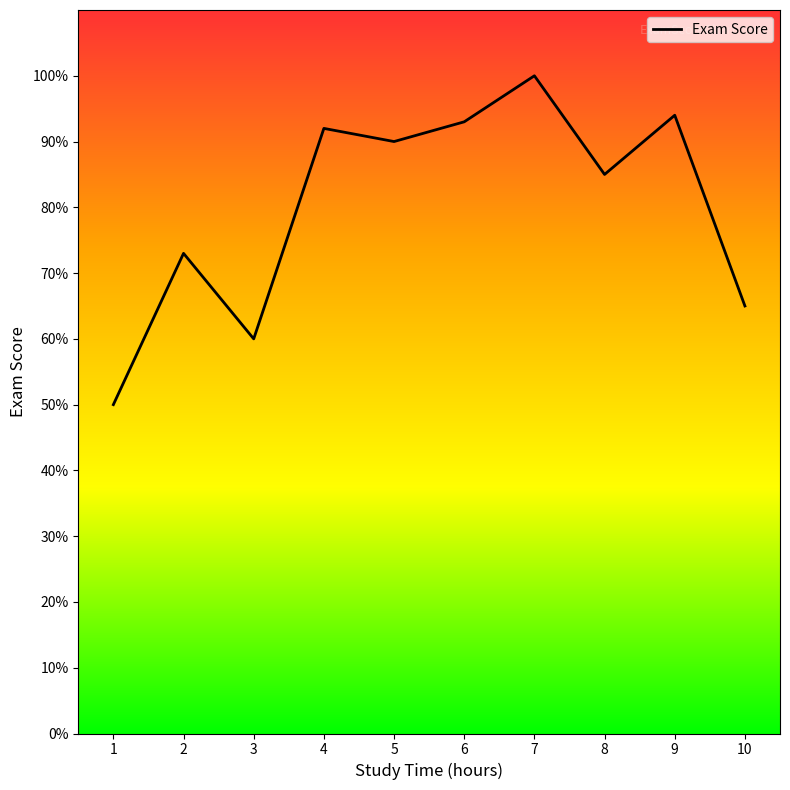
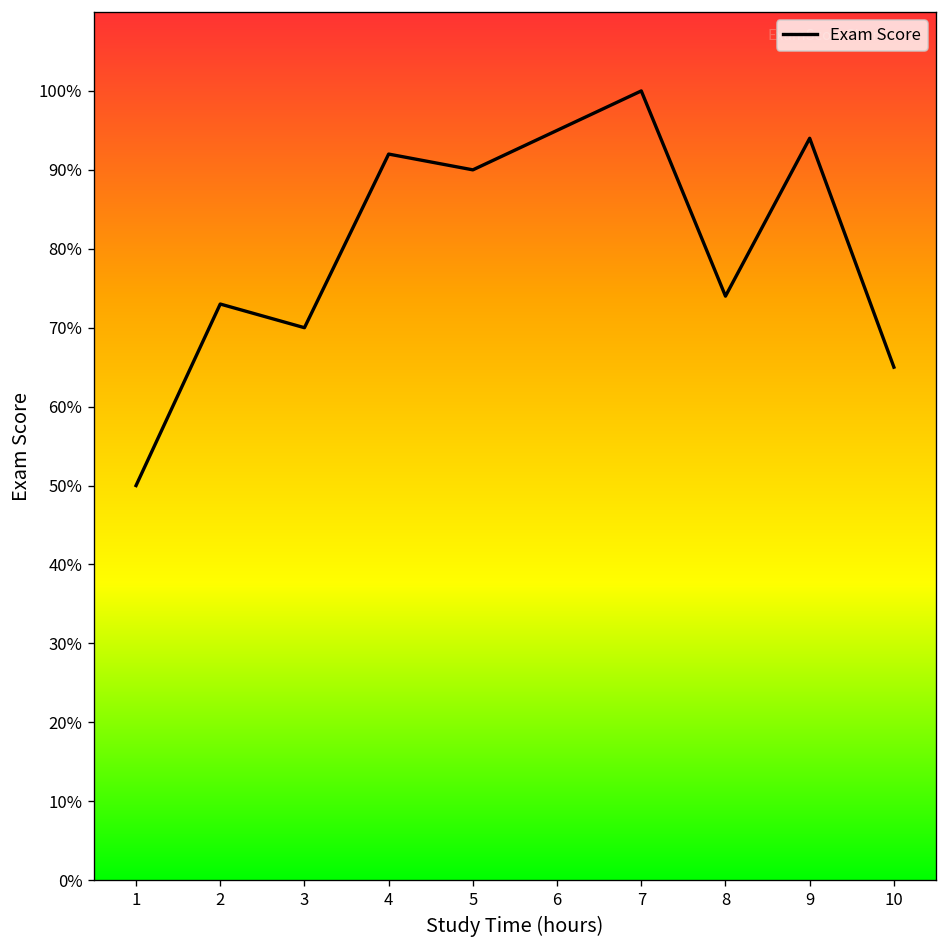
3: 60% -> 70%
6: 93% -> 95%
8: 85% -> 74%
